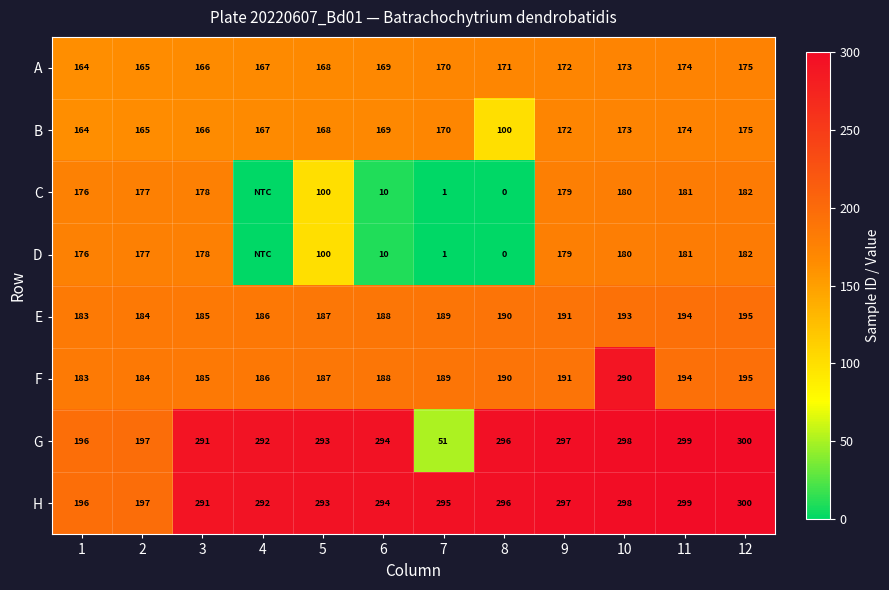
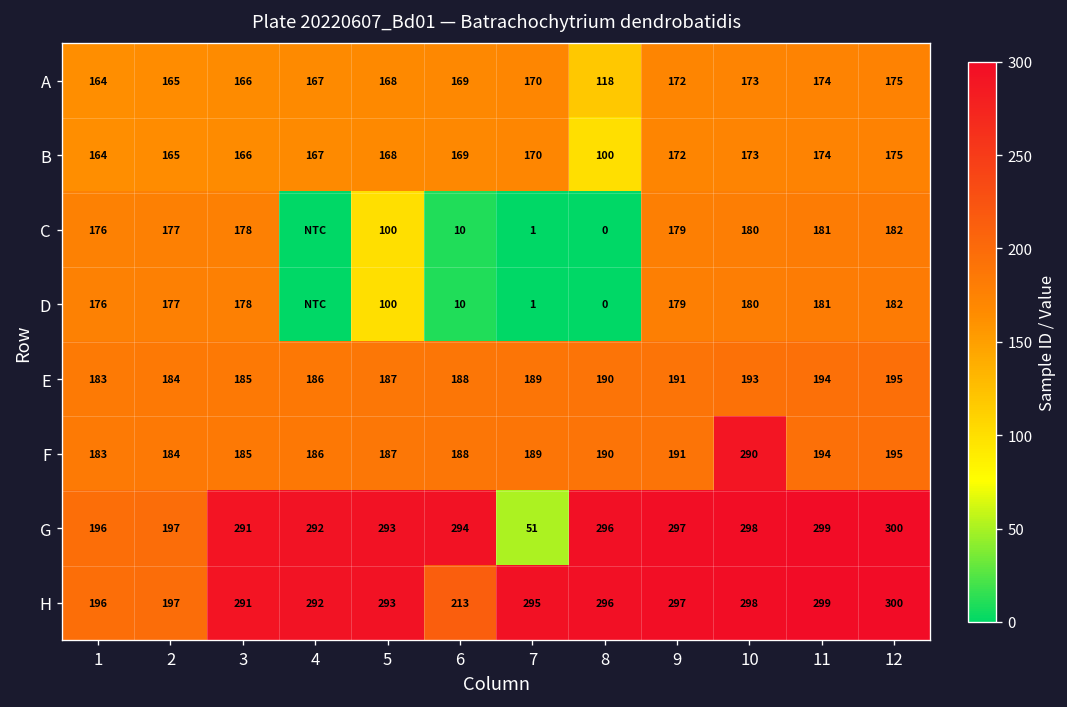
A, 8: 171 -> 118
H, 6: 294 -> 213
